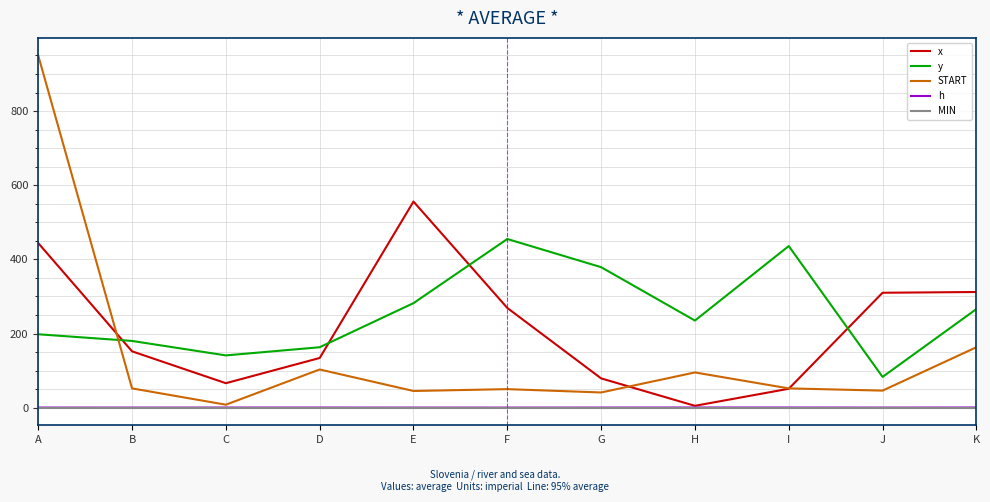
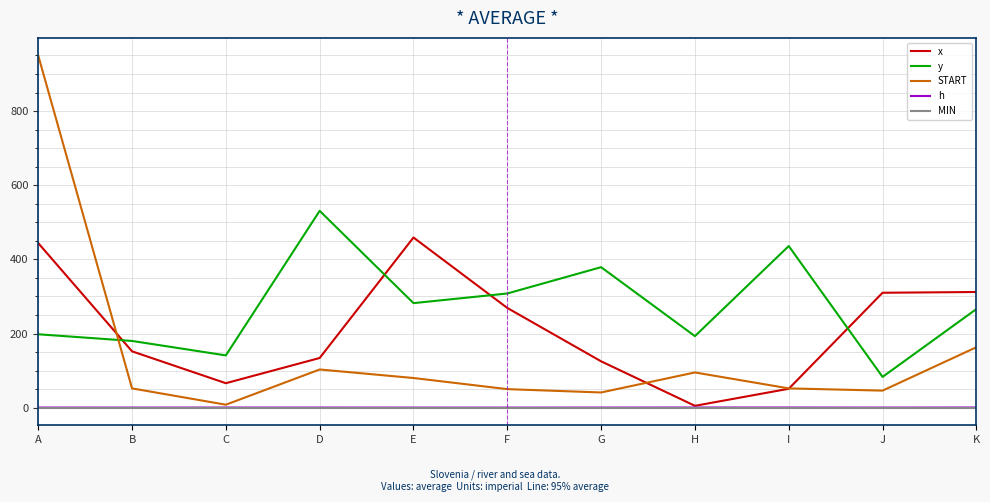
y, D: 160 -> 530
x, E: 560 -> 460
START, E: 50 -> 80
y, F: 460 -> 310
x, G: 80 -> 130
y, H: 240 -> 190
